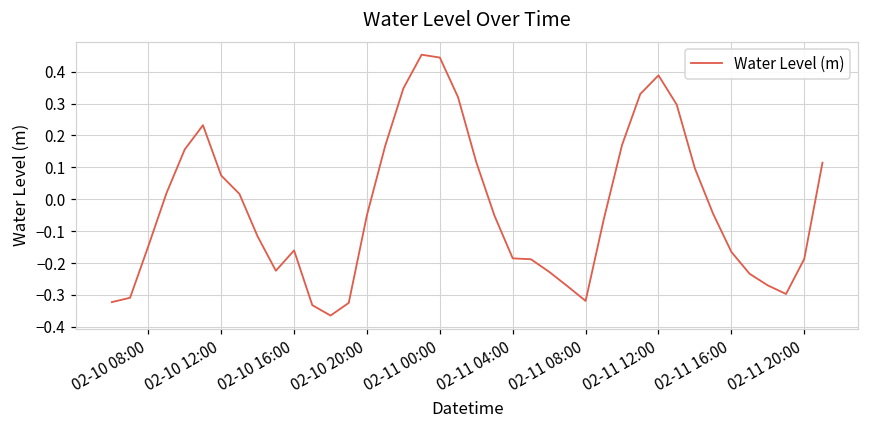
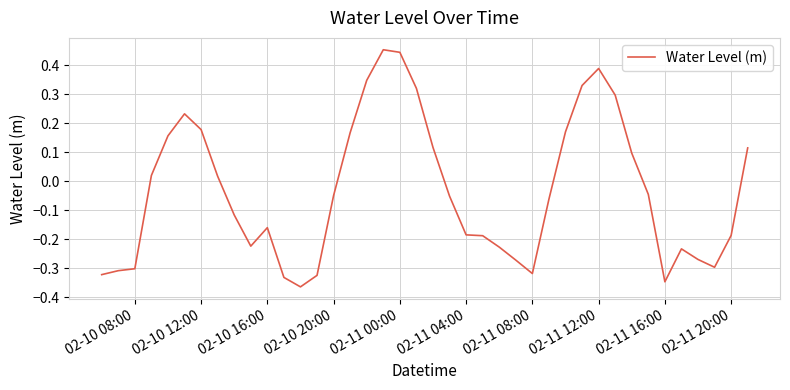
02-10 08:00: -0.15 -> -0.30
02-10 12:00: 0.07 -> 0.18
02-11 16:00: -0.16 -> -0.35
